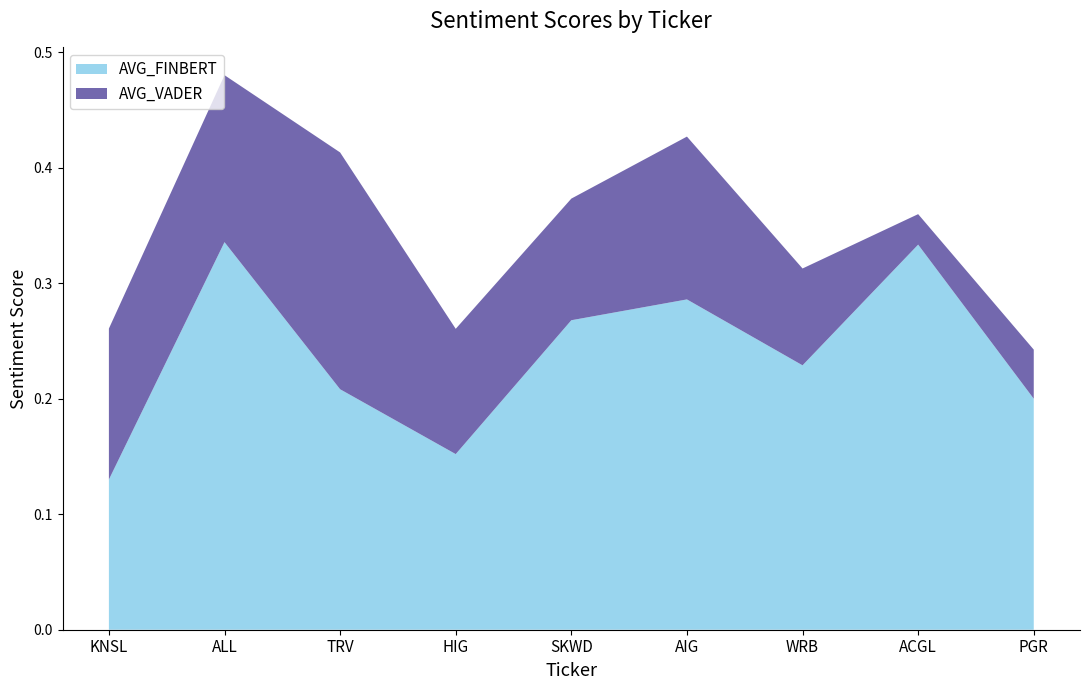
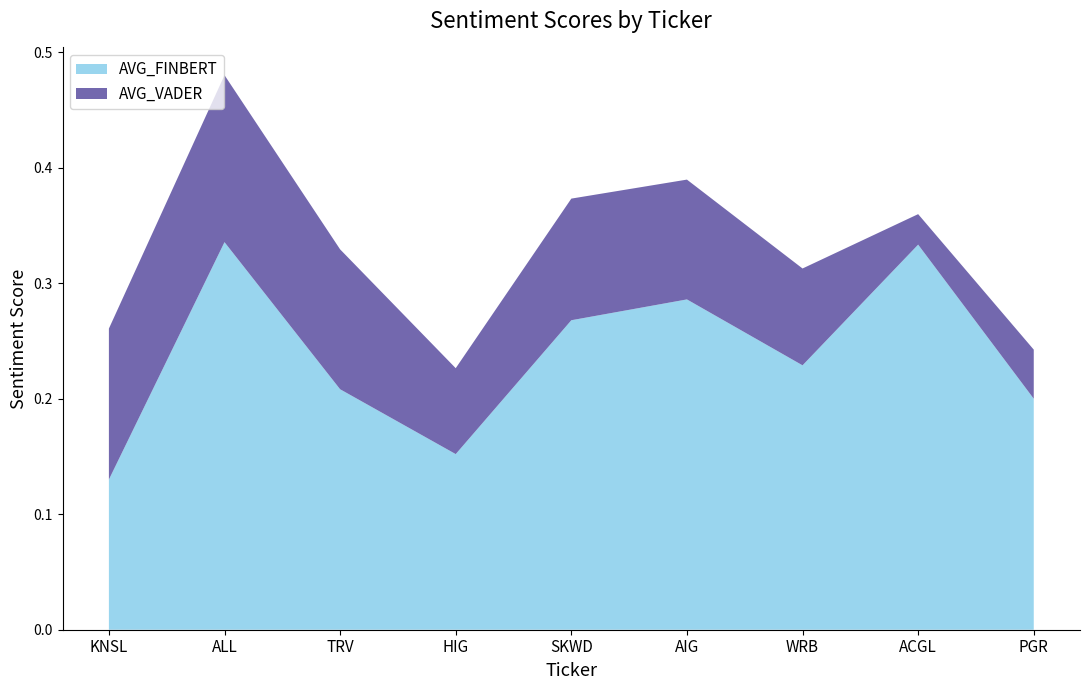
AVG_VADER, TRV: 0.205 -> 0.121
AVG_VADER, HIG: 0.108 -> 0.074
AVG_VADER, AIG: 0.141 -> 0.104
